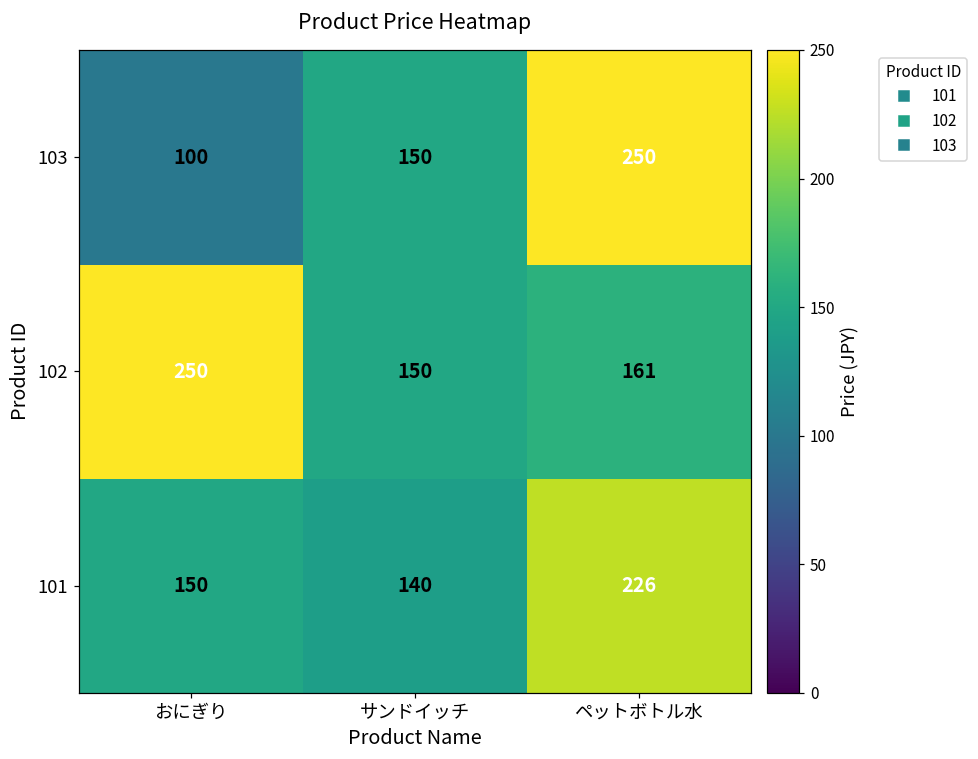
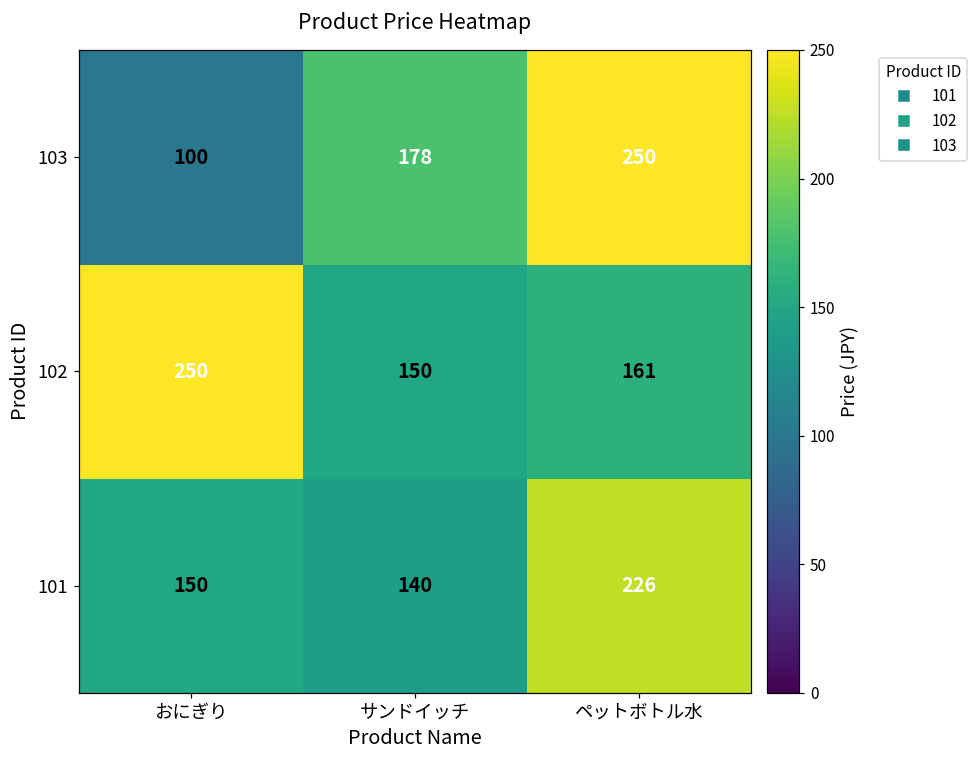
103, サンドイッチ: 150 -> 178
